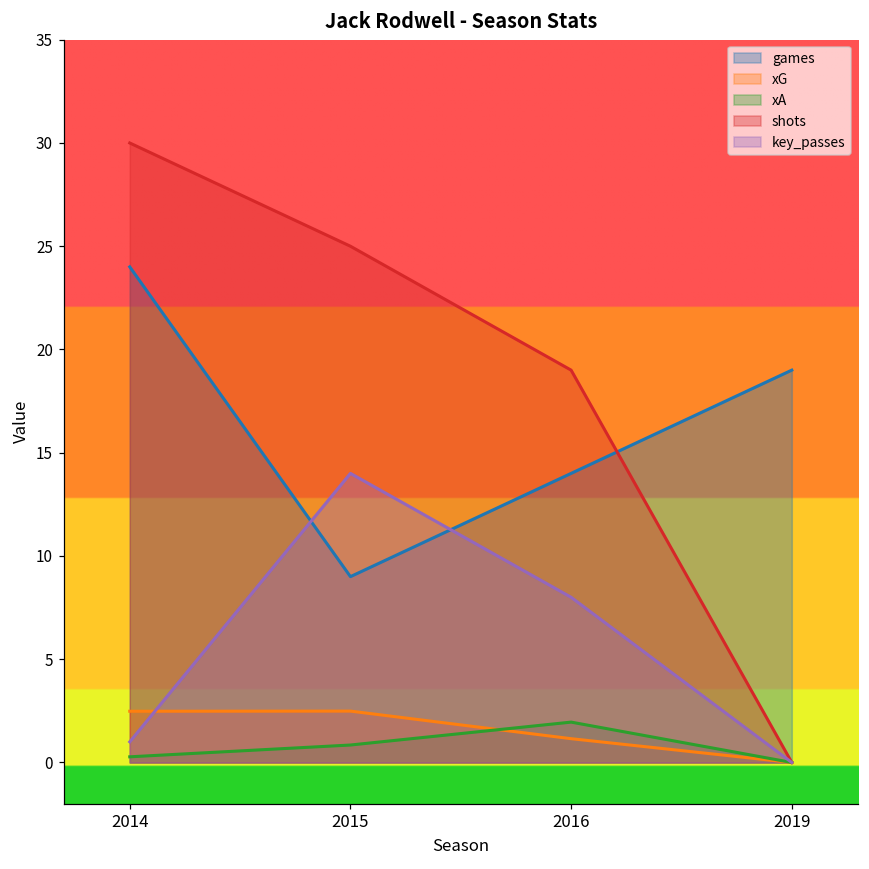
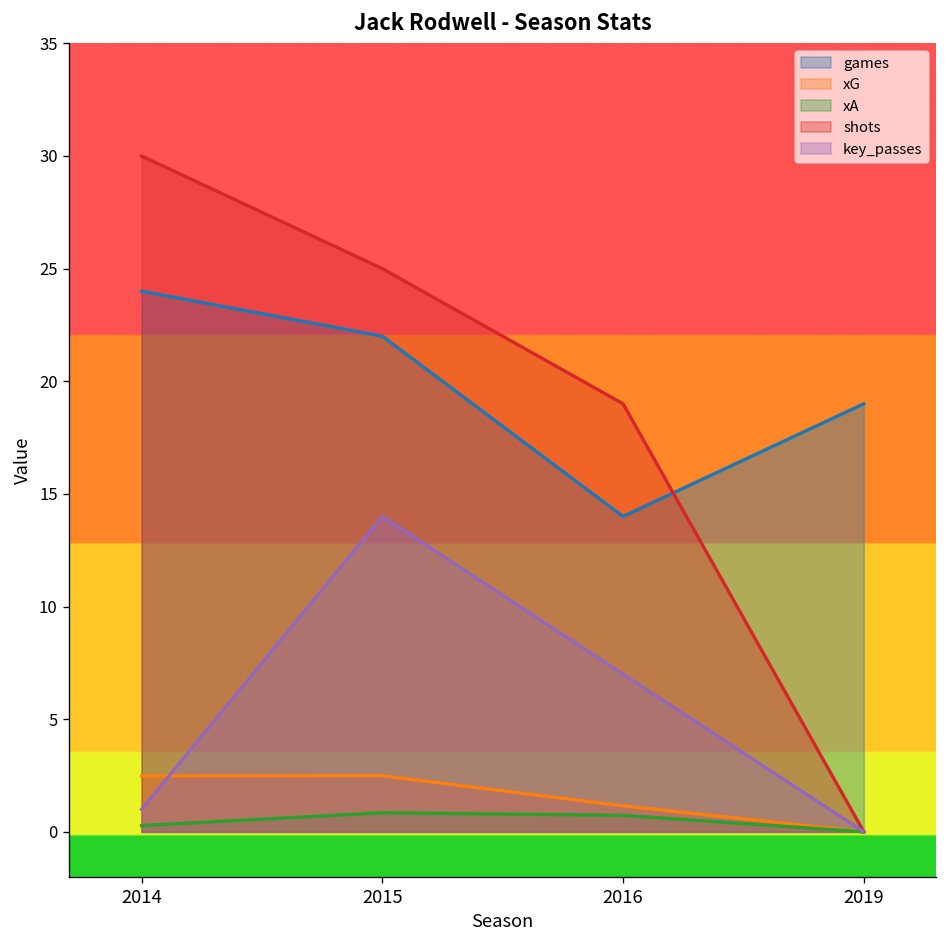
games, 2015: 9 -> 22
xA, 2016: 2.0 -> 0.7
key_passes, 2016: 8 -> 7
